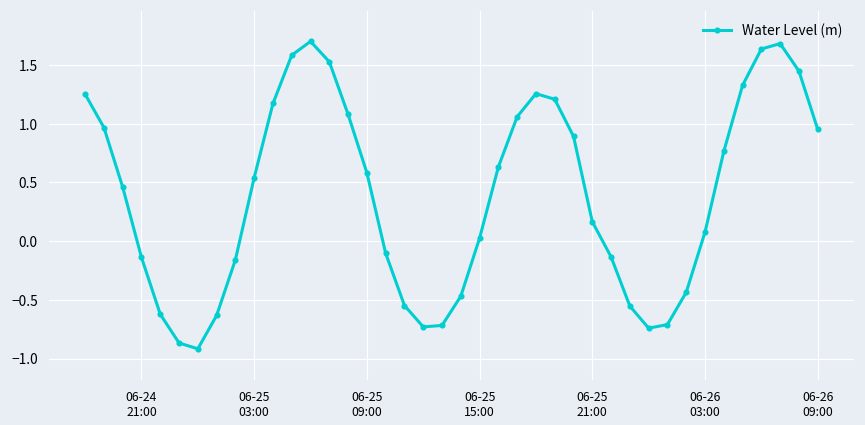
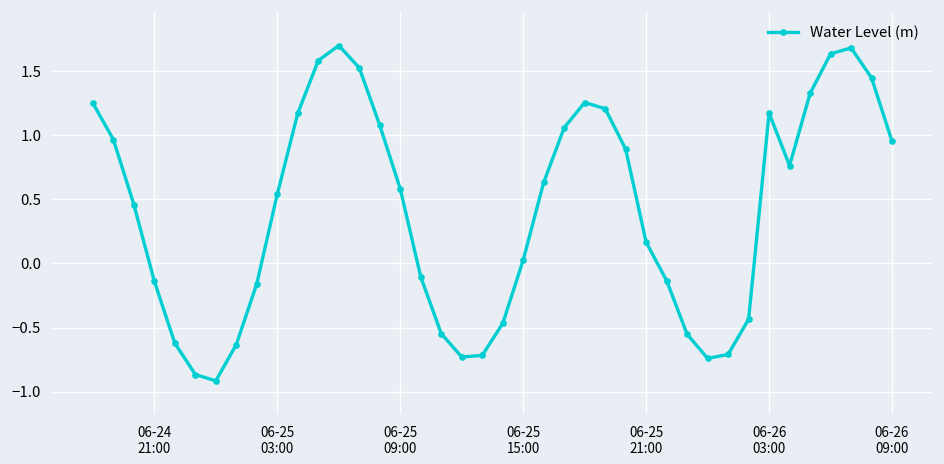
06-26 03:00: 0.08 -> 1.17
